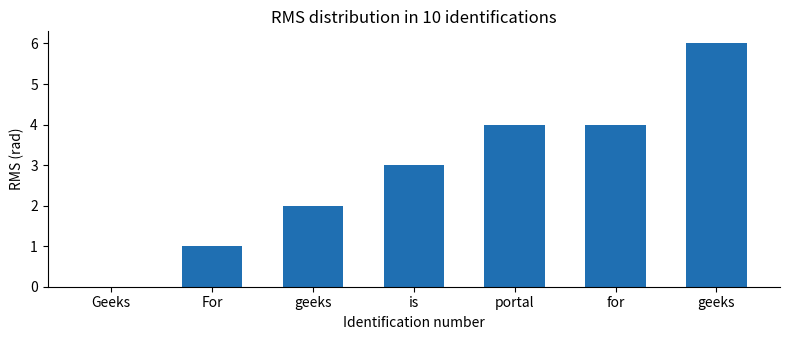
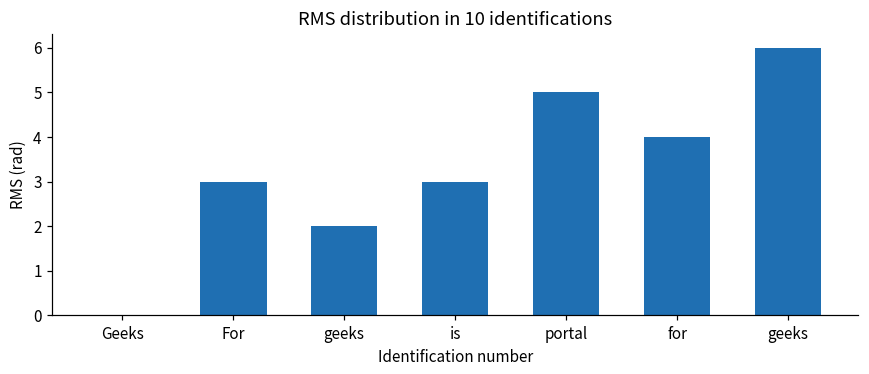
For: 1 -> 3
portal: 4 -> 5
